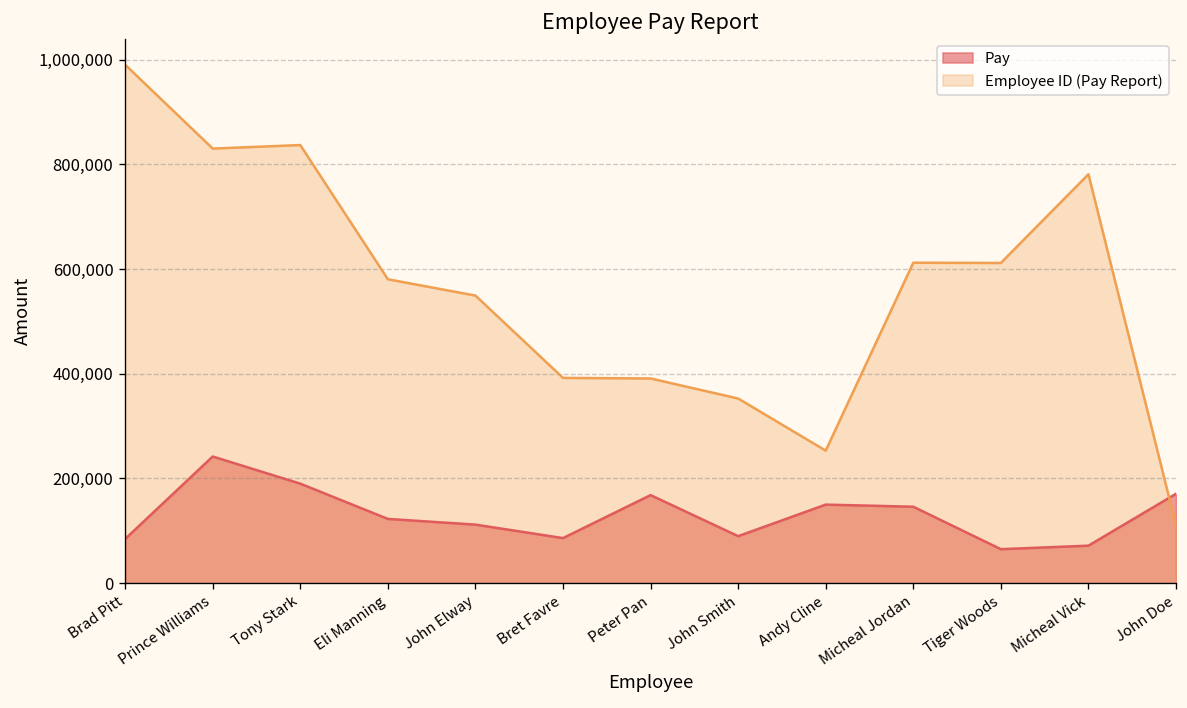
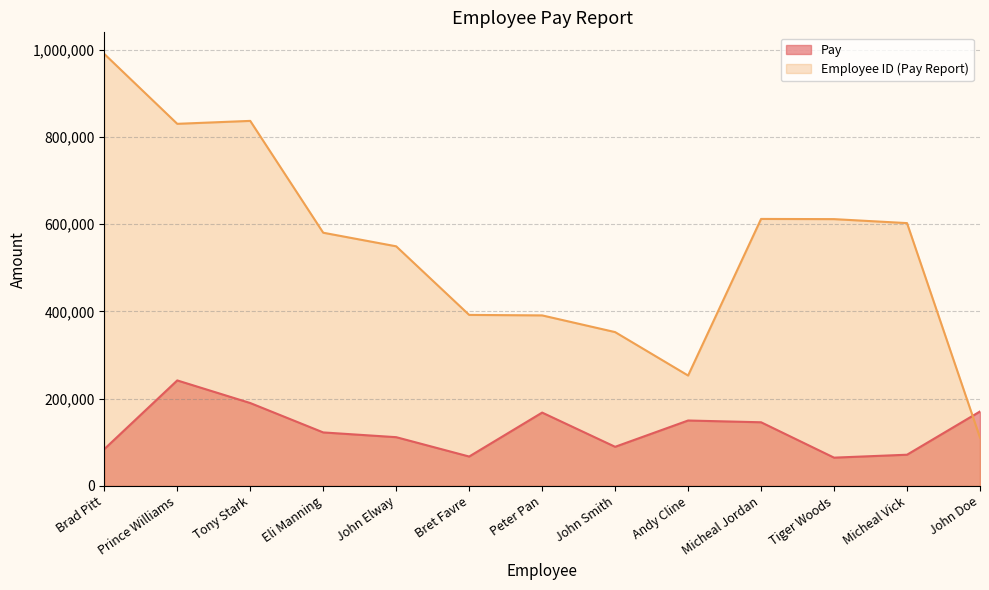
Pay, Bret Favre: 90,000 -> 70,000
Employee ID (Pay Report), Micheal Vick: 780,000 -> 600,000
